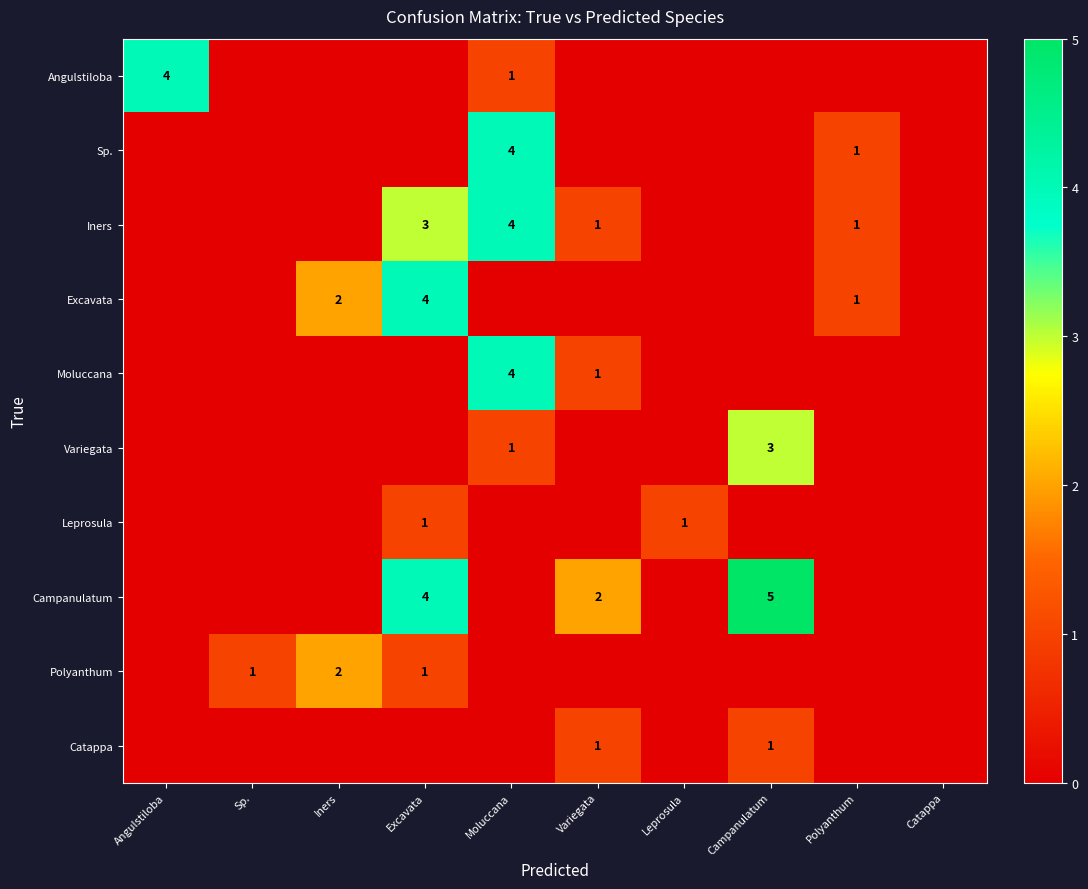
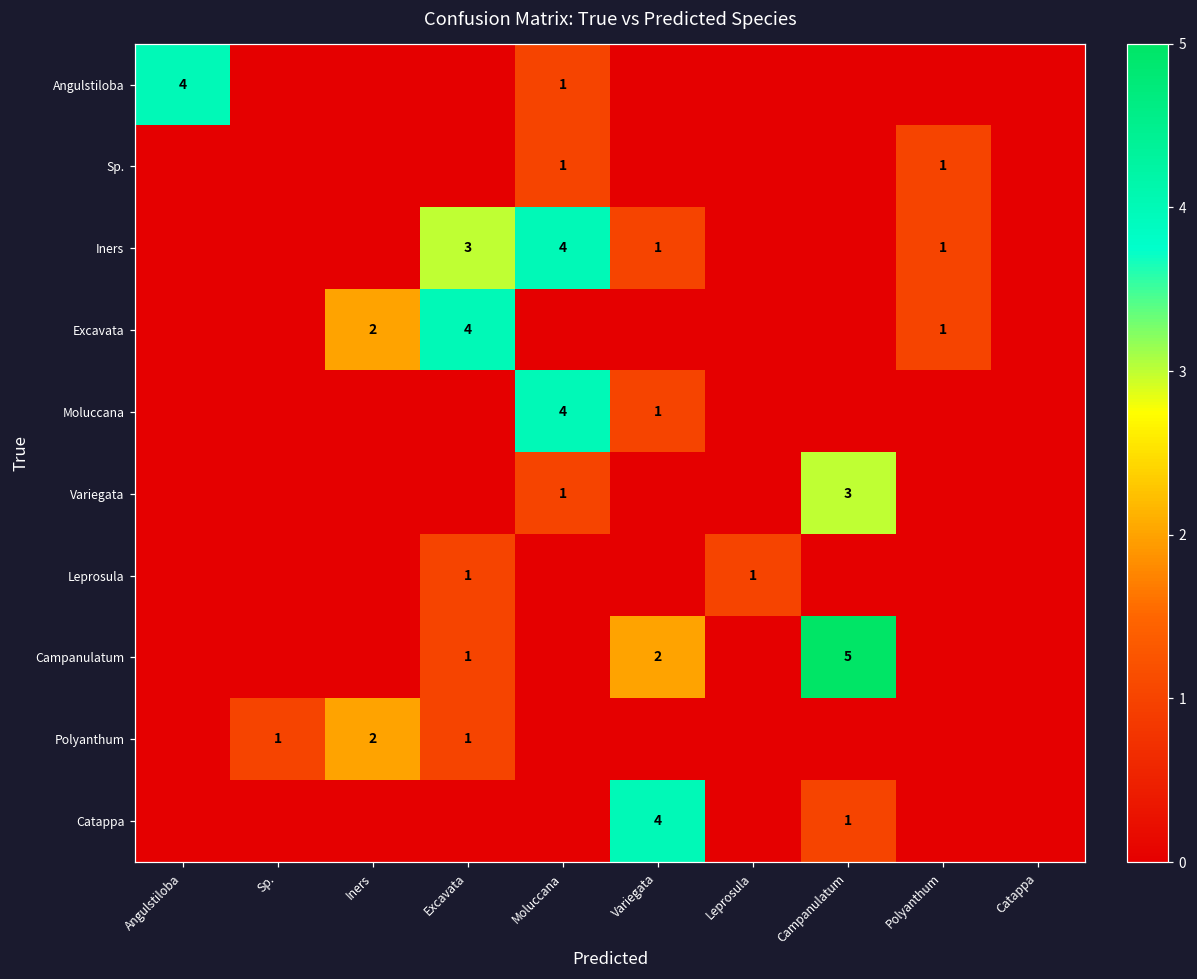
Sp., Moluccana: 4 -> 1
Campanulatum, Excavata: 4 -> 1
Catappa, Variegata: 1 -> 4
